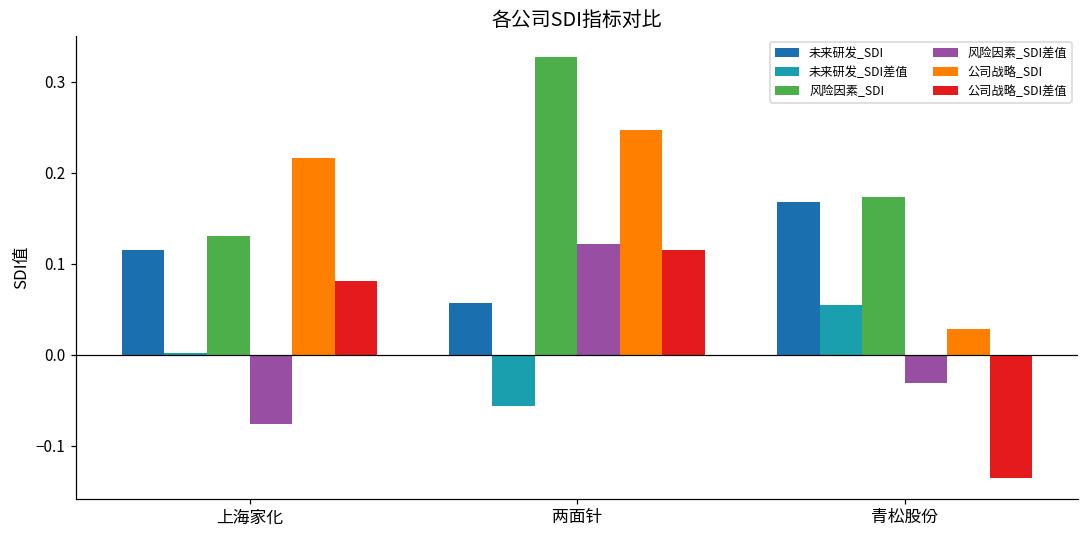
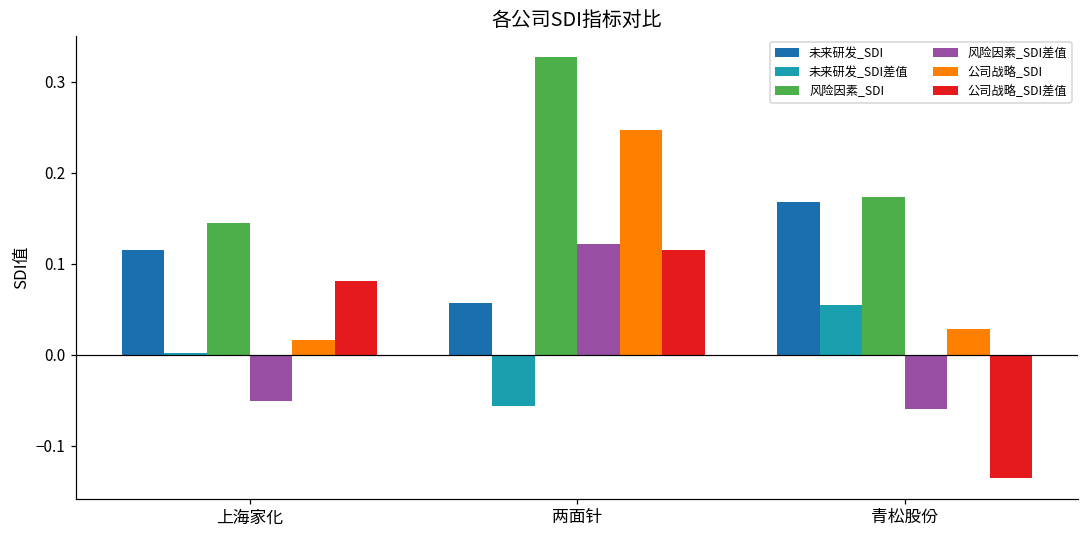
风险因素_SDI, 上海家化: 0.13 -> 0.14
风险因素_SDI差值, 上海家化: -0.08 -> -0.05
公司战略_SDI, 上海家化: 0.22 -> 0.02
风险因素_SDI差值, 青松股份: -0.03 -> -0.06
